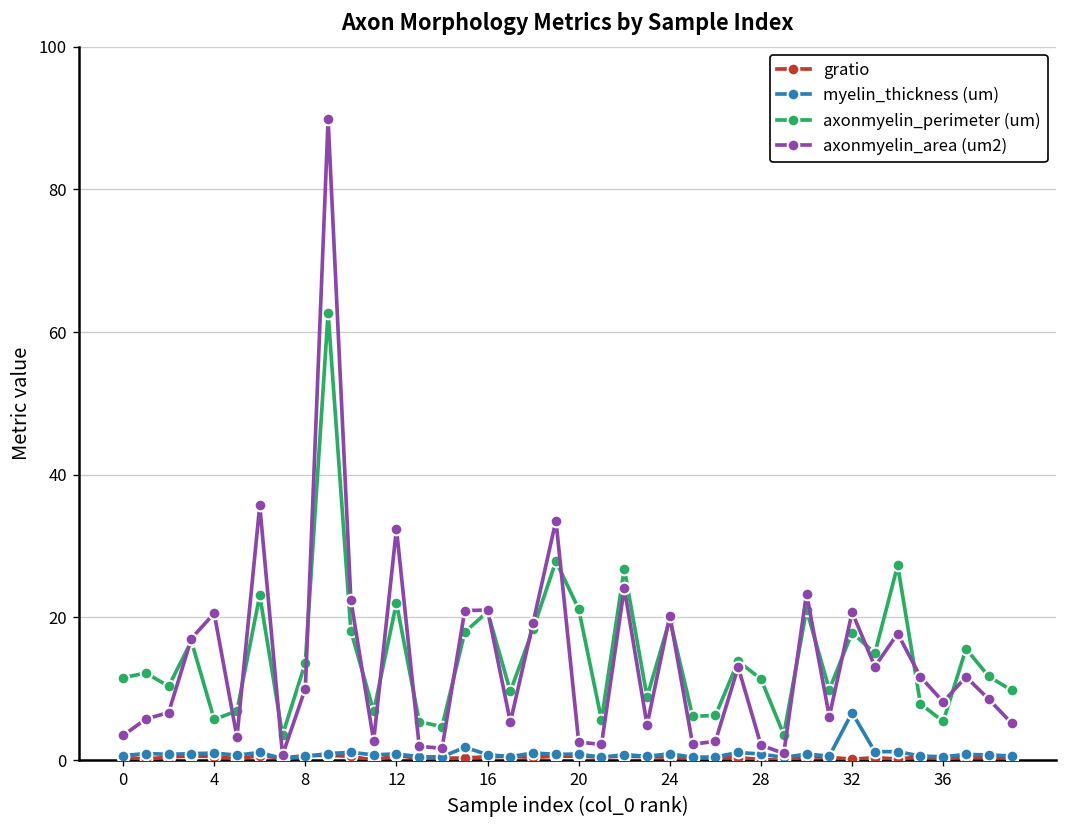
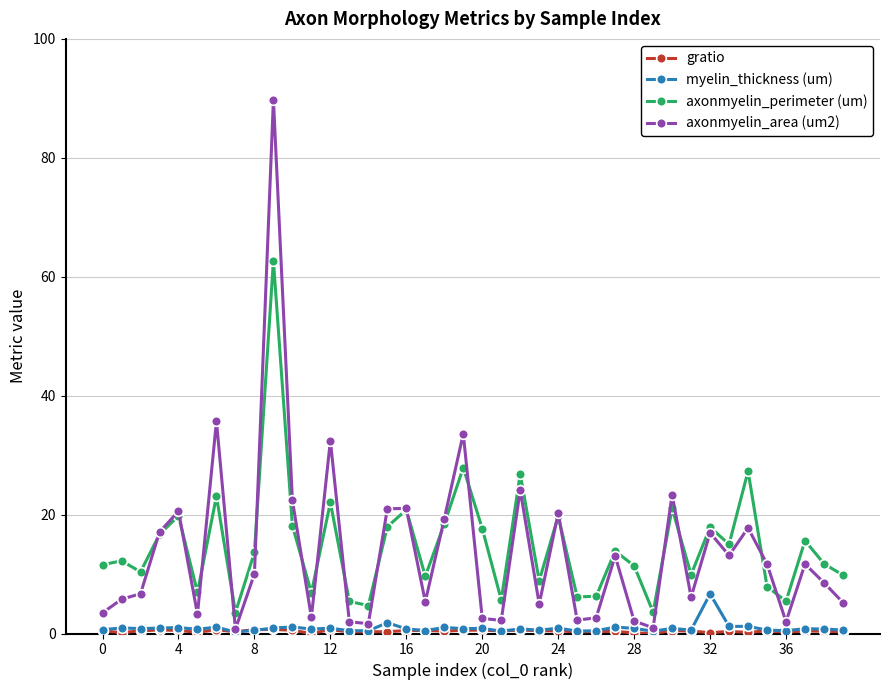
axonmyelin_perimeter (um), 4: 6 -> 20
axonmyelin_perimeter (um), 20: 21 -> 18
axonmyelin_area (um2), 32: 21 -> 17
axonmyelin_area (um2), 36: 8 -> 2
